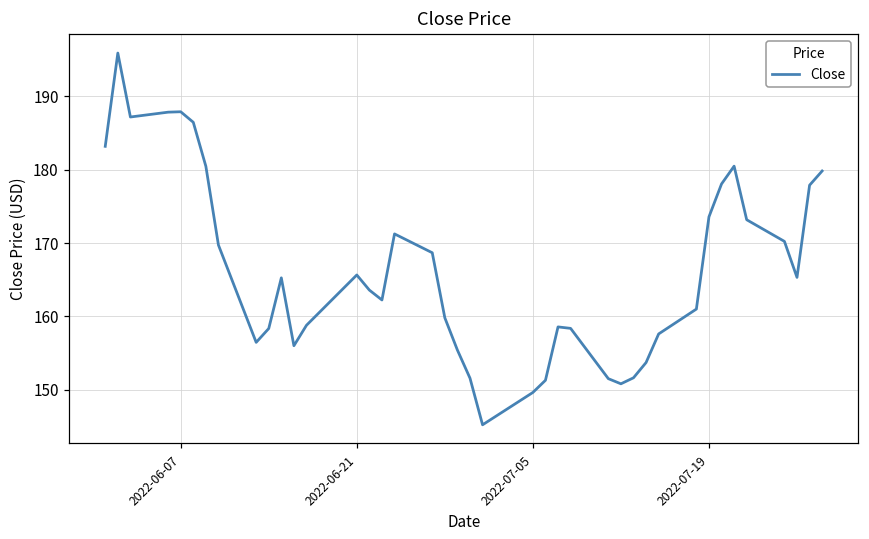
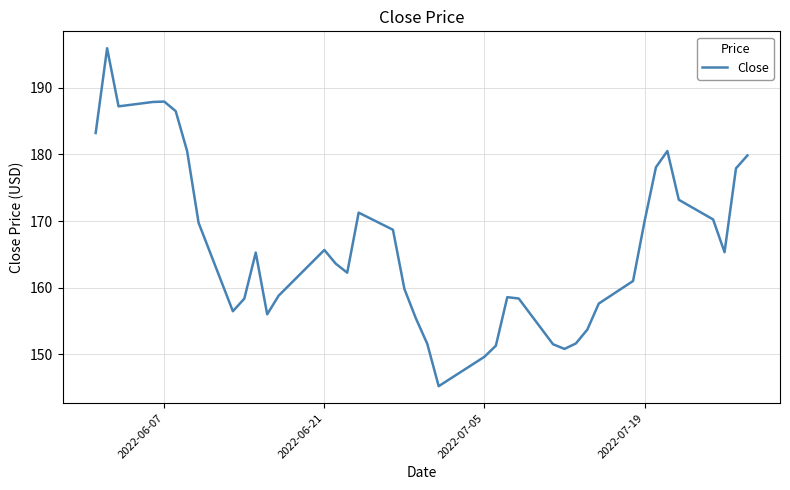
2022-07-19: 174 -> 170
